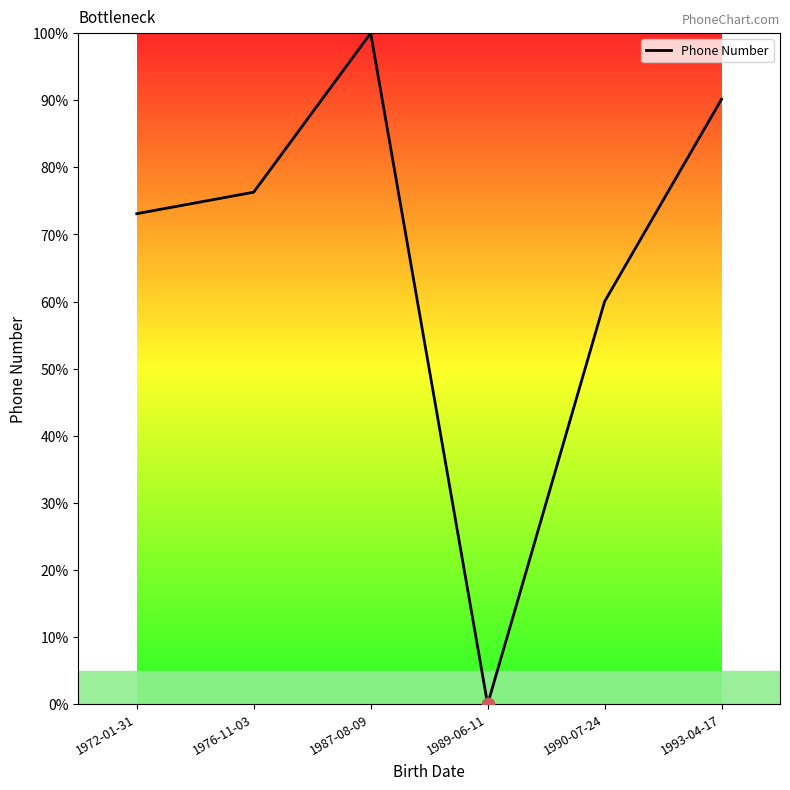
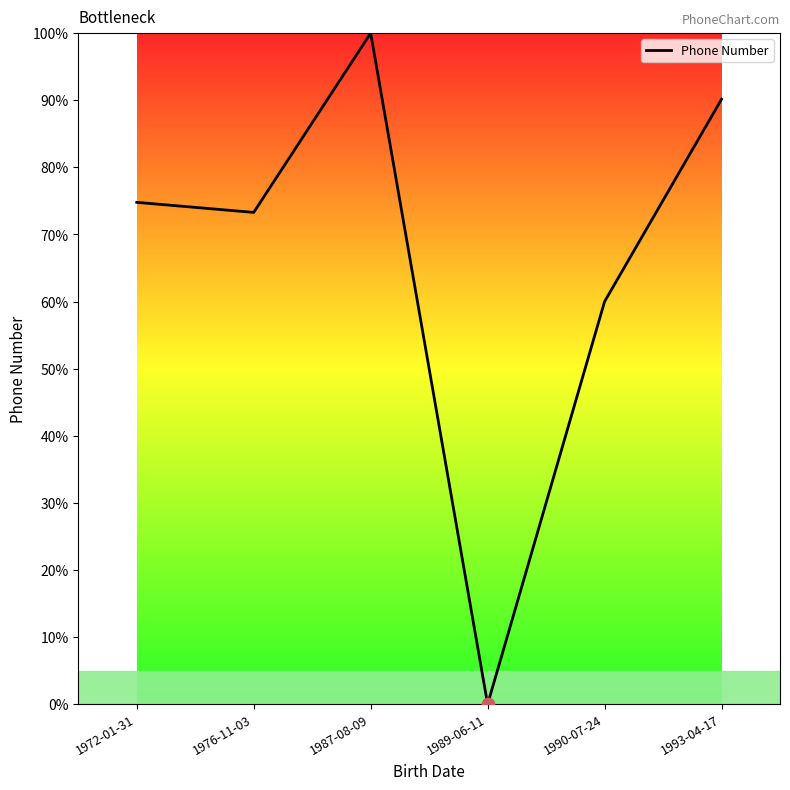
Phone Number, 1972-01-31: 73% -> 75%
Phone Number, 1976-11-03: 76% -> 73%
